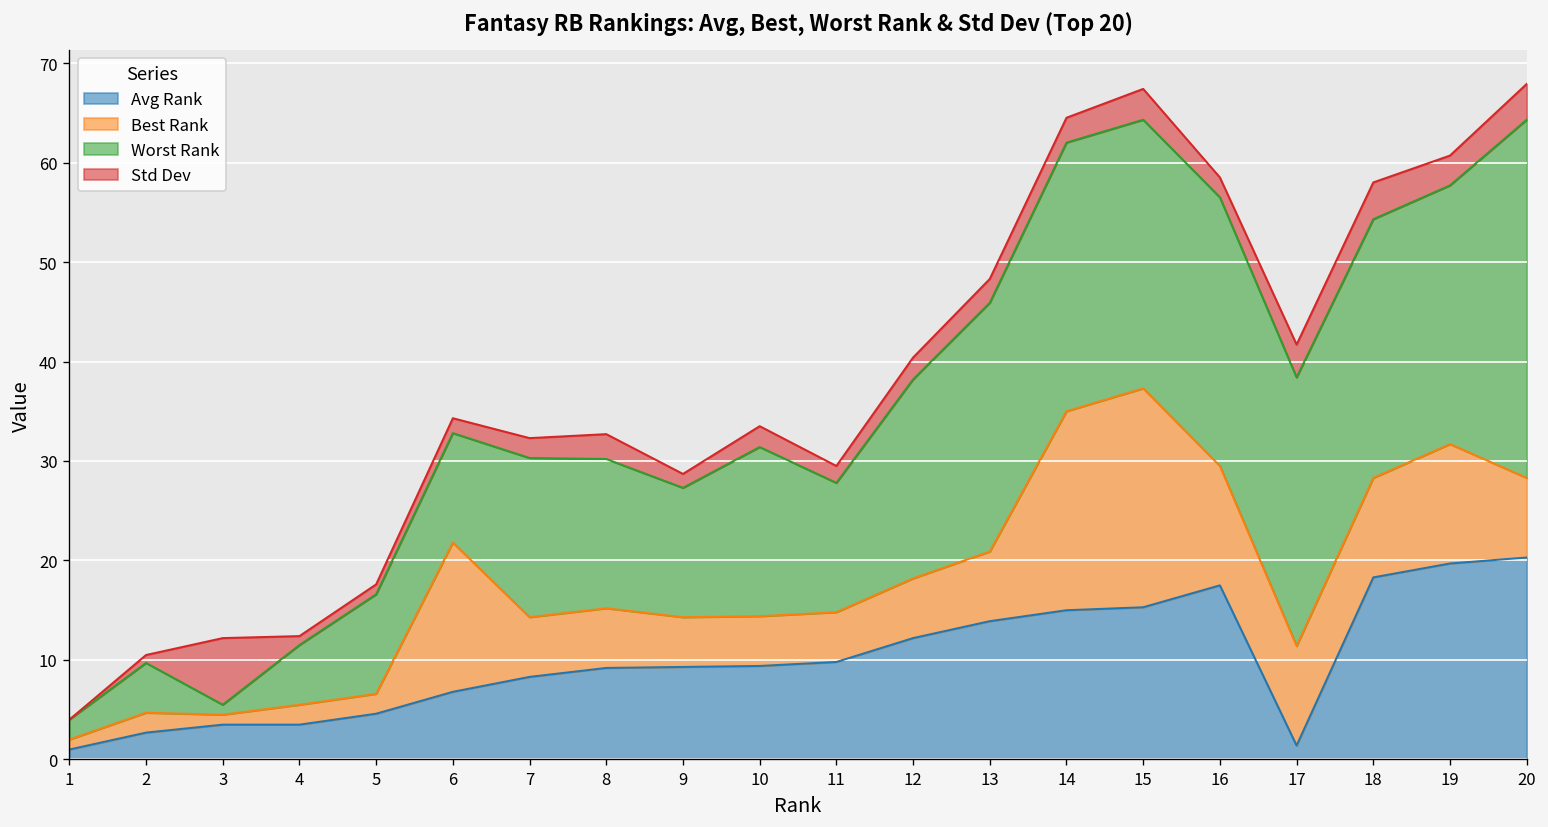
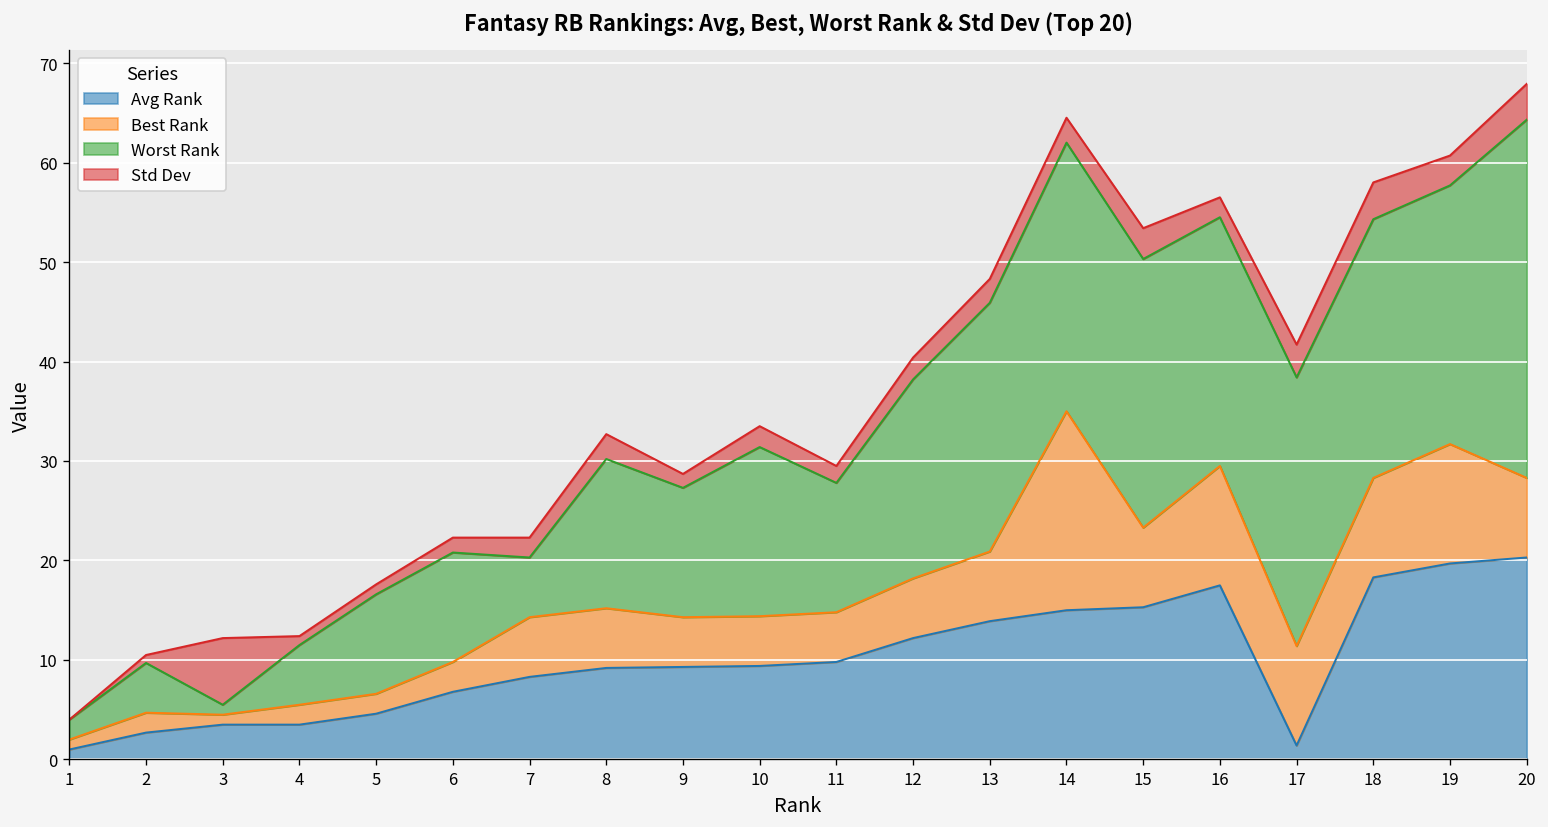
Best Rank, 6: 15 -> 3
Worst Rank, 7: 16 -> 6
Best Rank, 15: 22 -> 8
Worst Rank, 16: 27 -> 25
